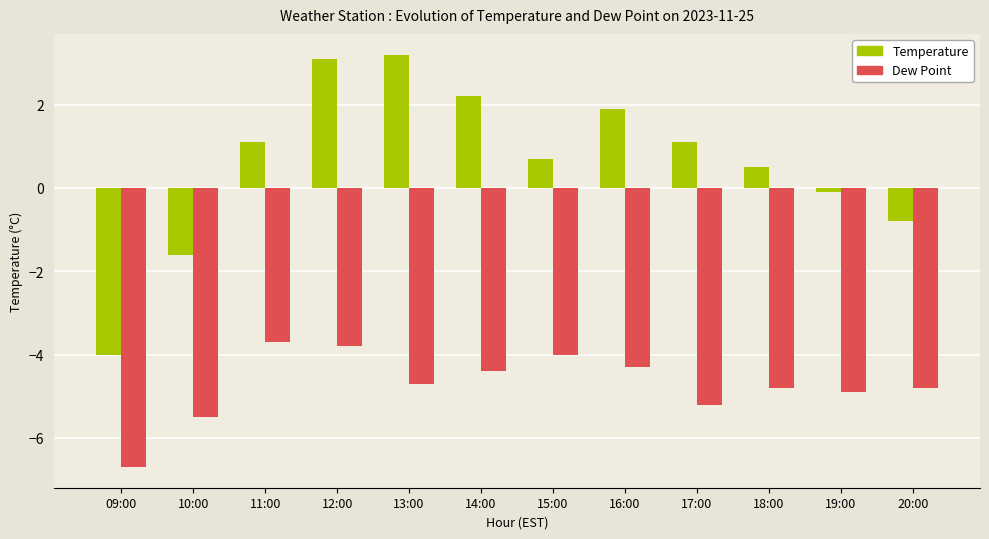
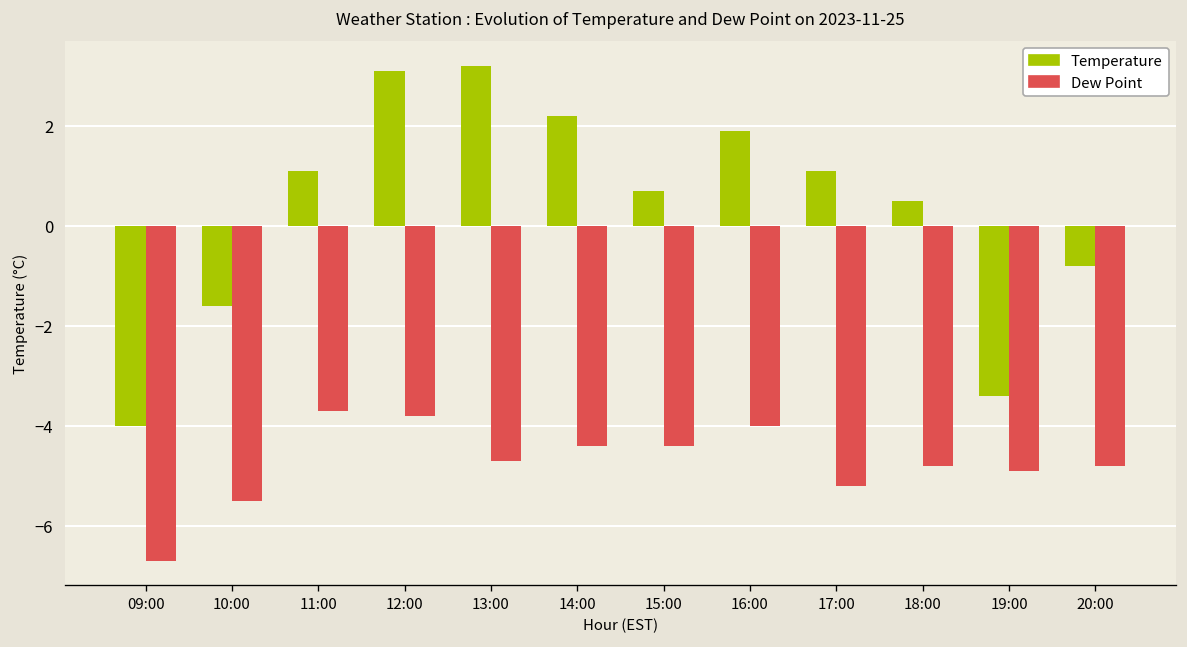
Dew Point, 15:00: -4.0 -> -4.4
Dew Point, 16:00: -4.3 -> -4.0
Temperature, 19:00: -0.1 -> -3.4
